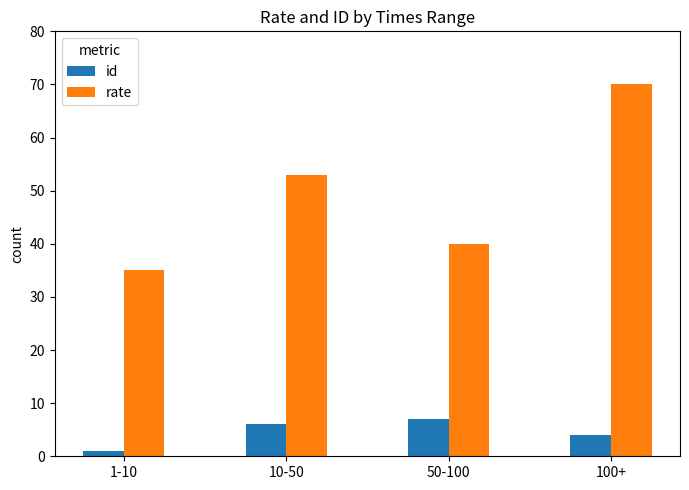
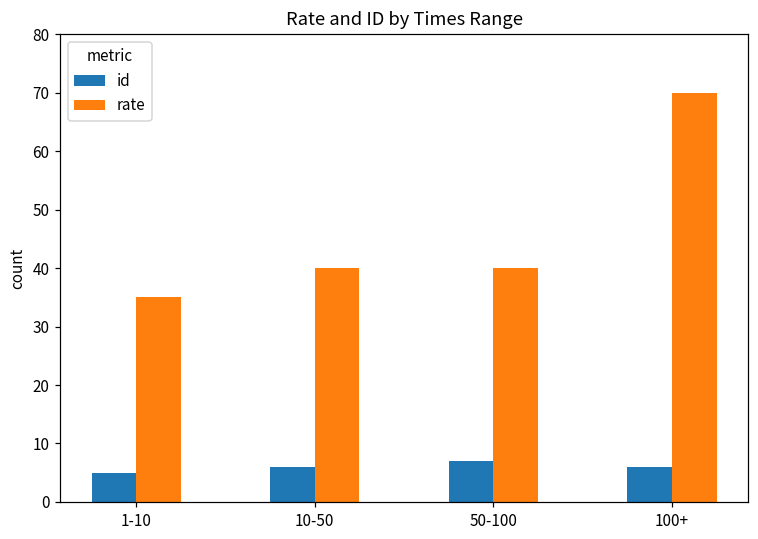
id, 1-10: 1 -> 5
rate, 10-50: 53 -> 40
id, 100+: 4 -> 6
